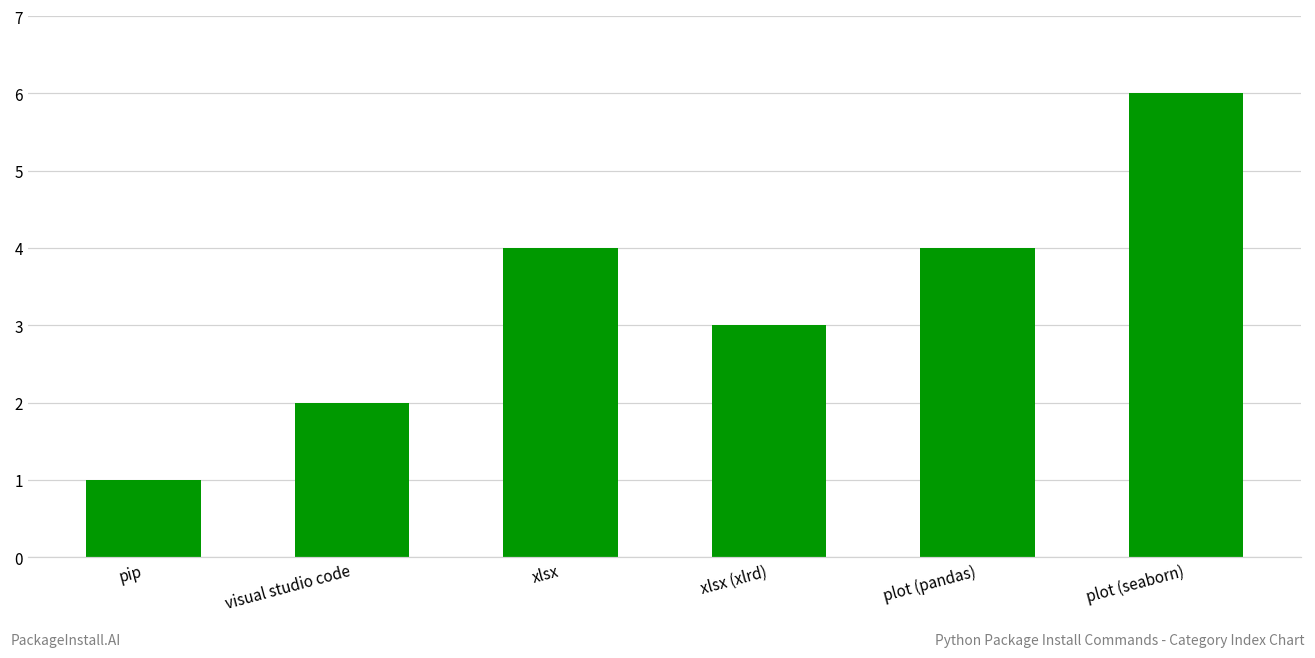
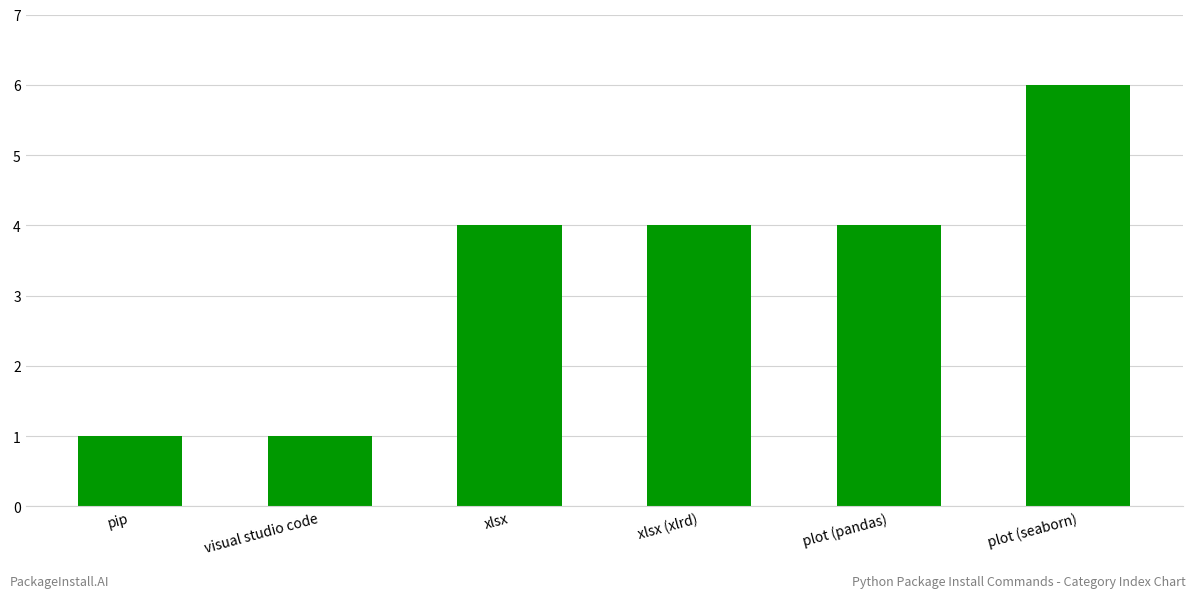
visual studio code: 2 -> 1
xlsx (xlrd): 3 -> 4
